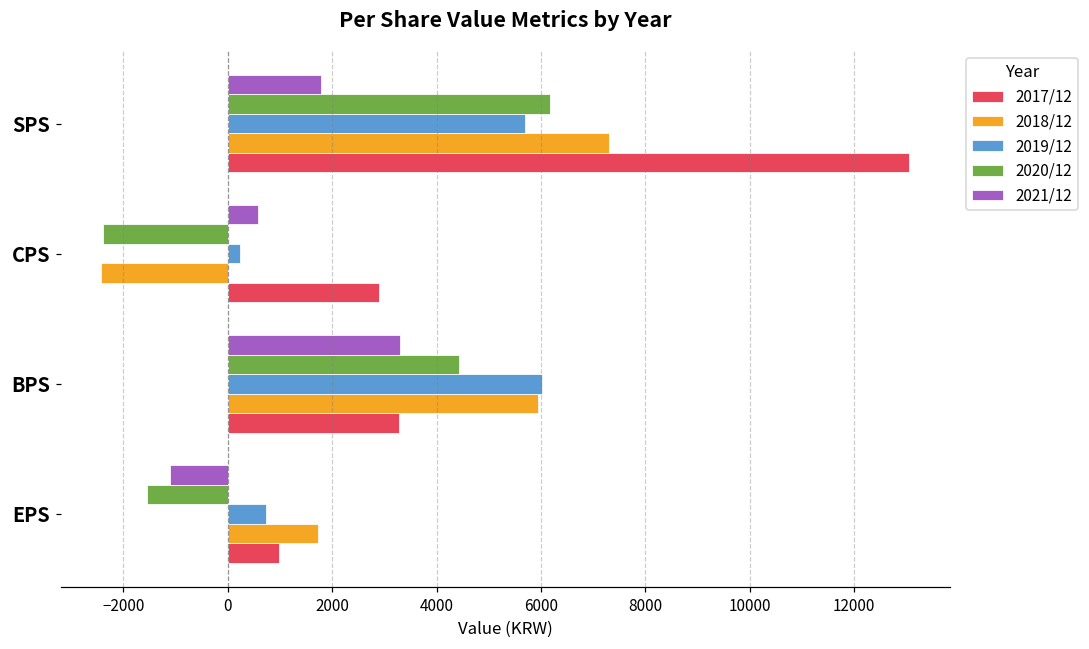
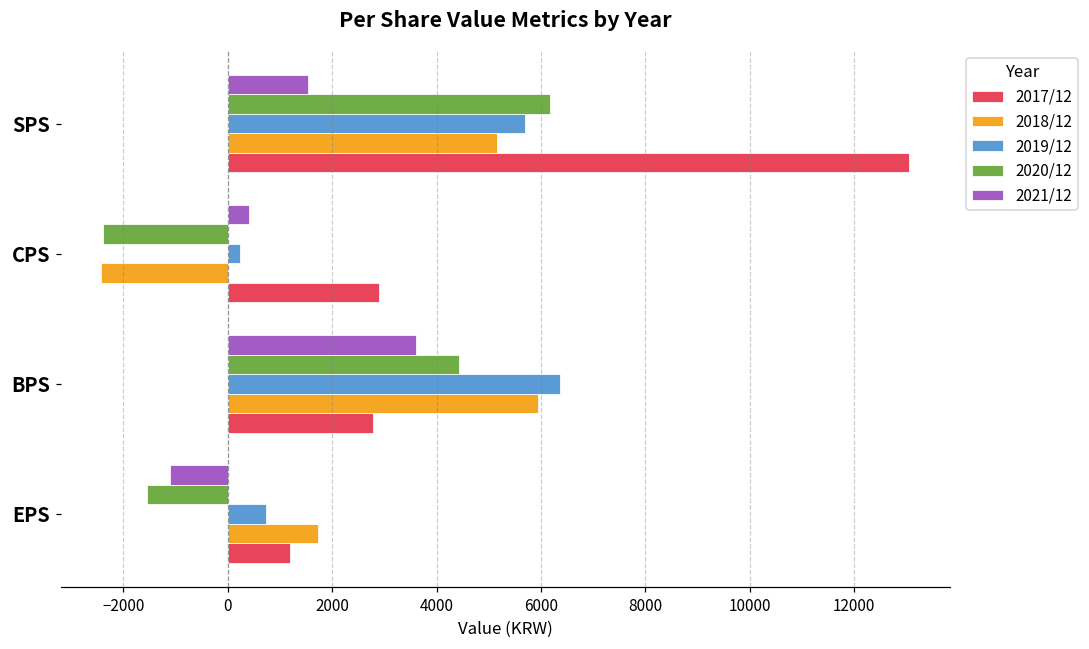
2021/12, SPS: 1800 -> 1500
2018/12, SPS: 7300 -> 5200
2021/12, CPS: 600 -> 400
2021/12, BPS: 3300 -> 3600
2019/12, BPS: 6000 -> 6400
2017/12, BPS: 3300 -> 2800
2017/12, EPS: 1000 -> 1200
